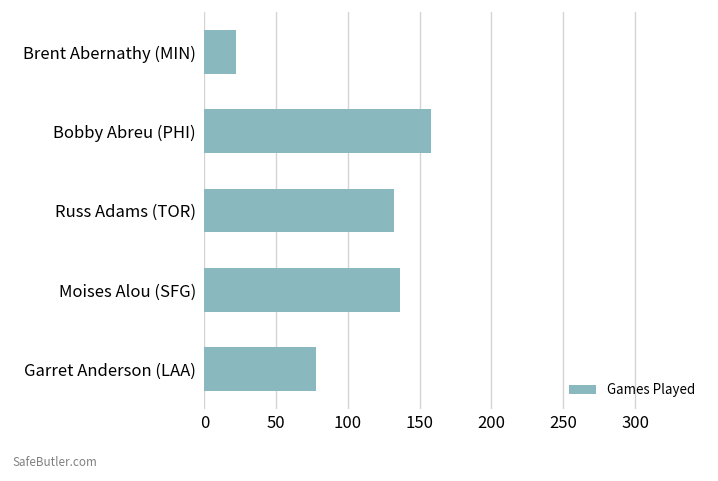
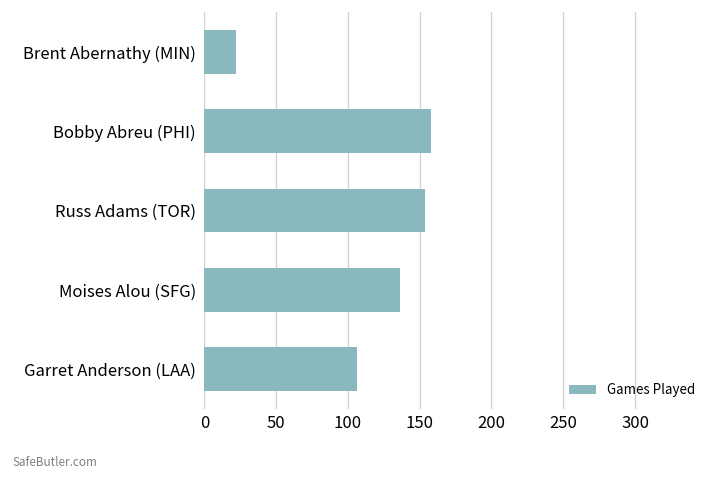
Russ Adams (TOR): 132 -> 154
Garret Anderson (LAA): 78 -> 106
